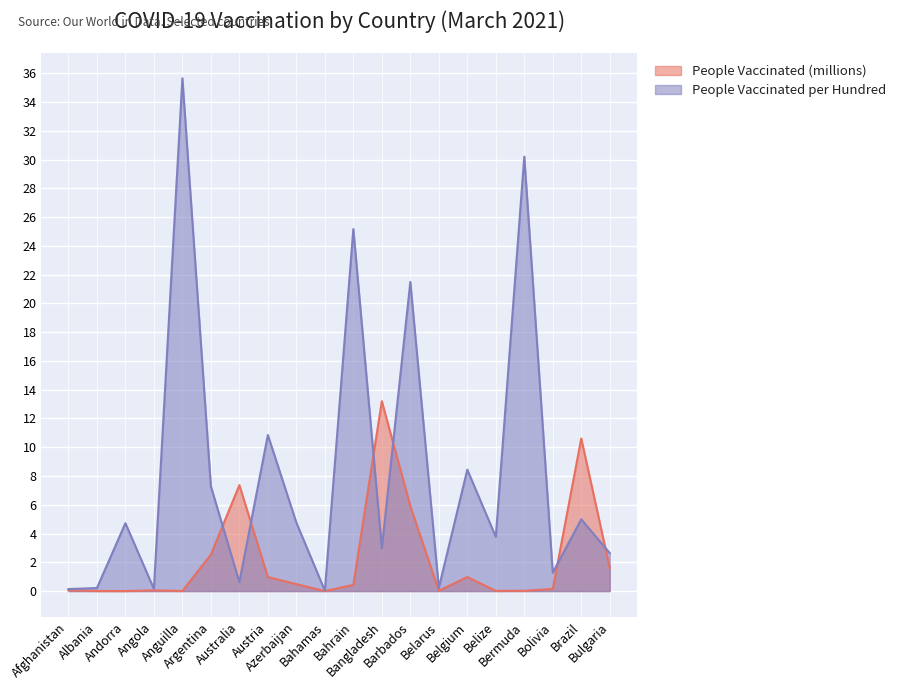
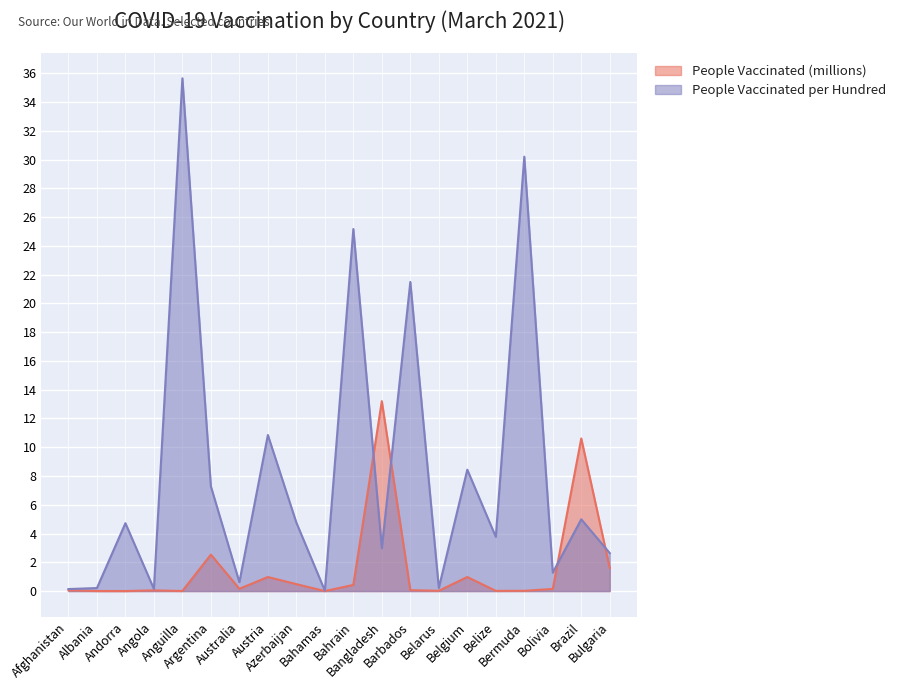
People Vaccinated (millions), Australia: 7.4 -> 0.2
People Vaccinated (millions), Barbados: 5.9 -> 0.1
